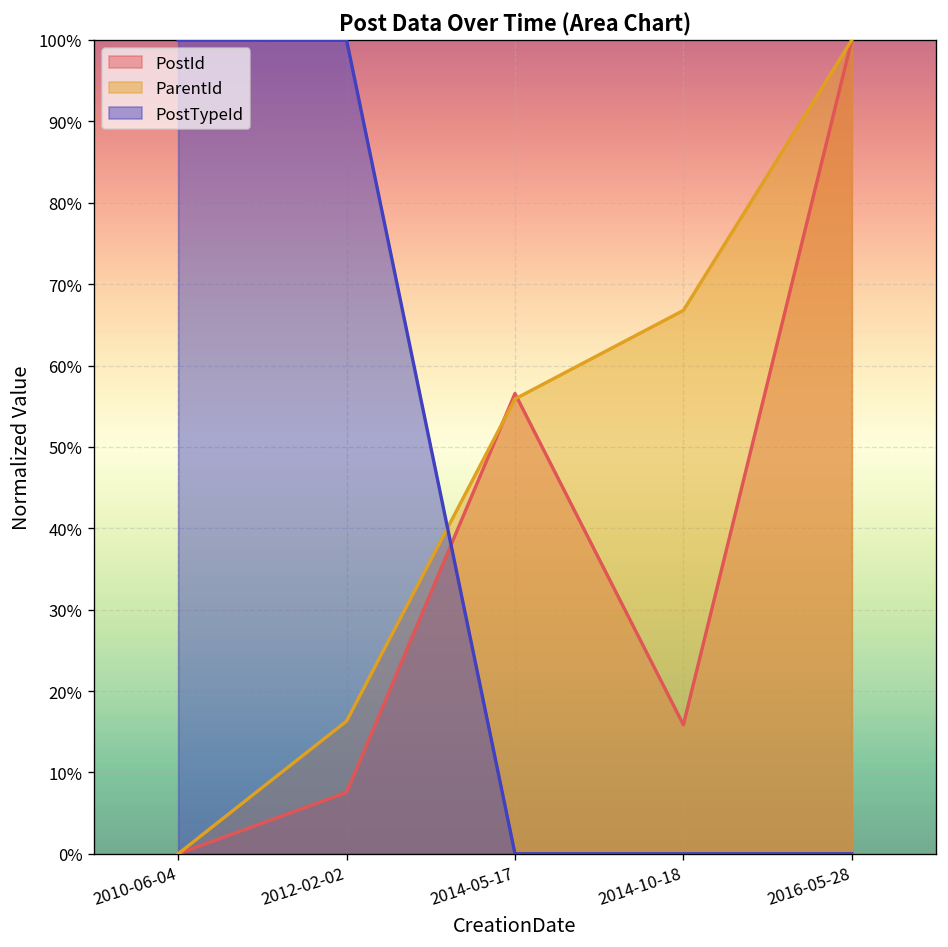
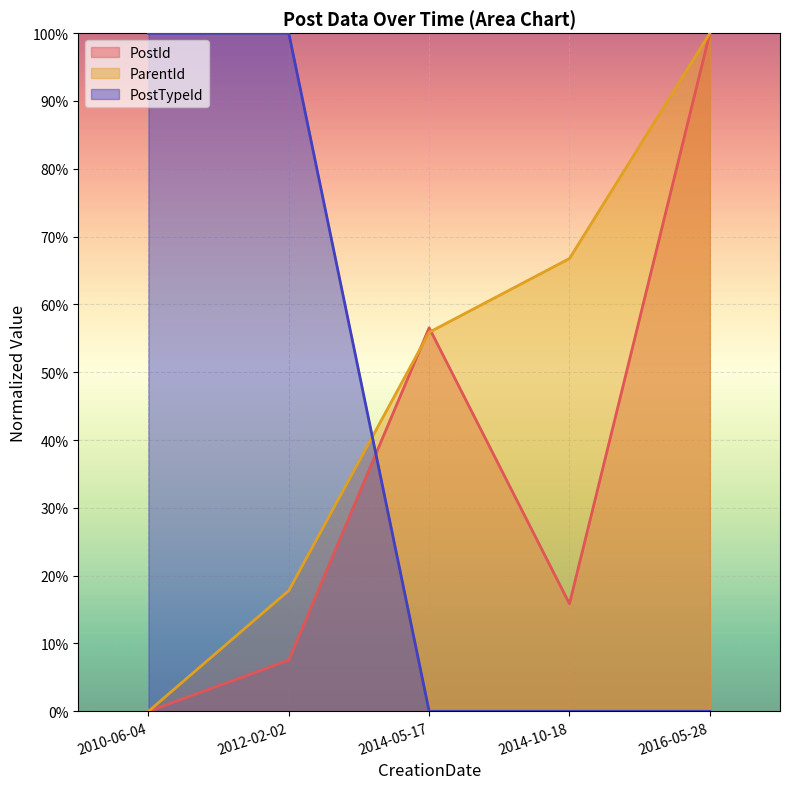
ParentId, 2012-02-02: 16% -> 18%
